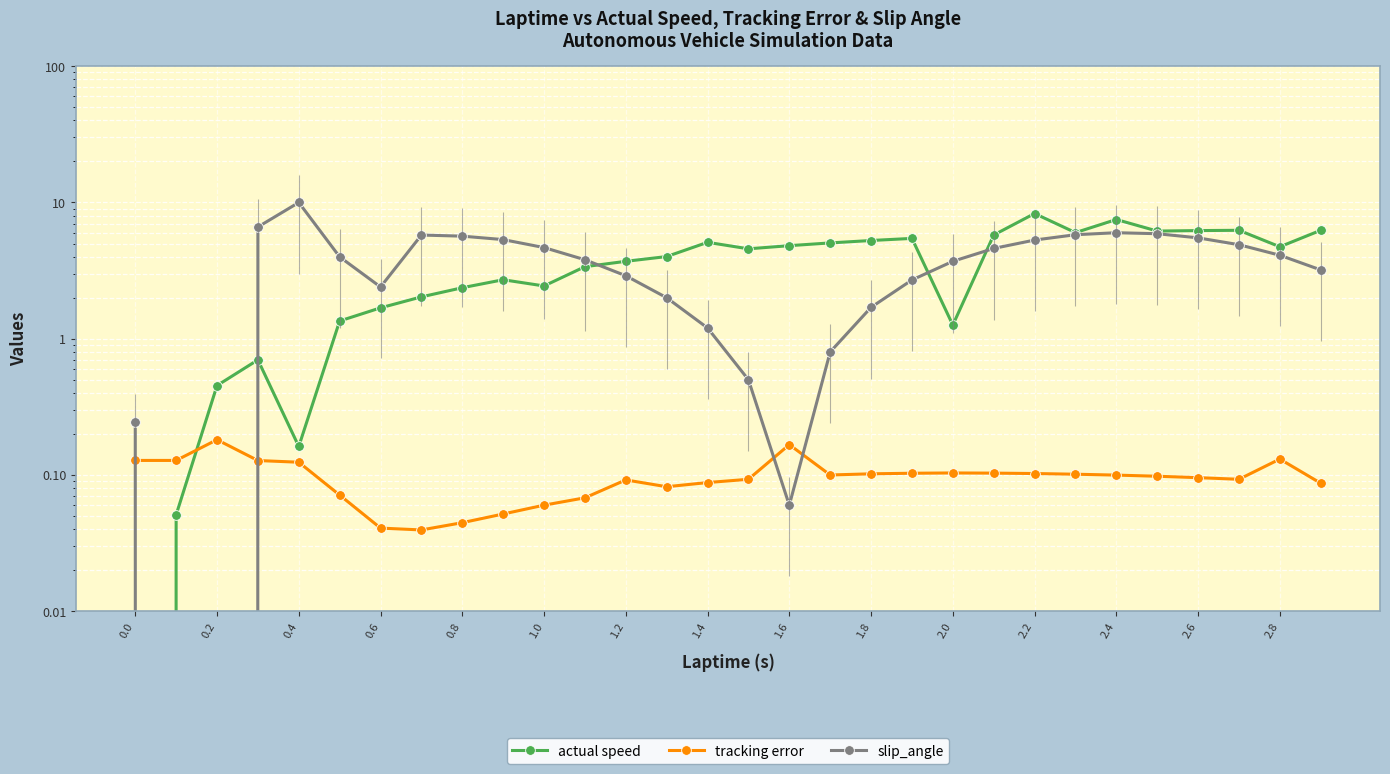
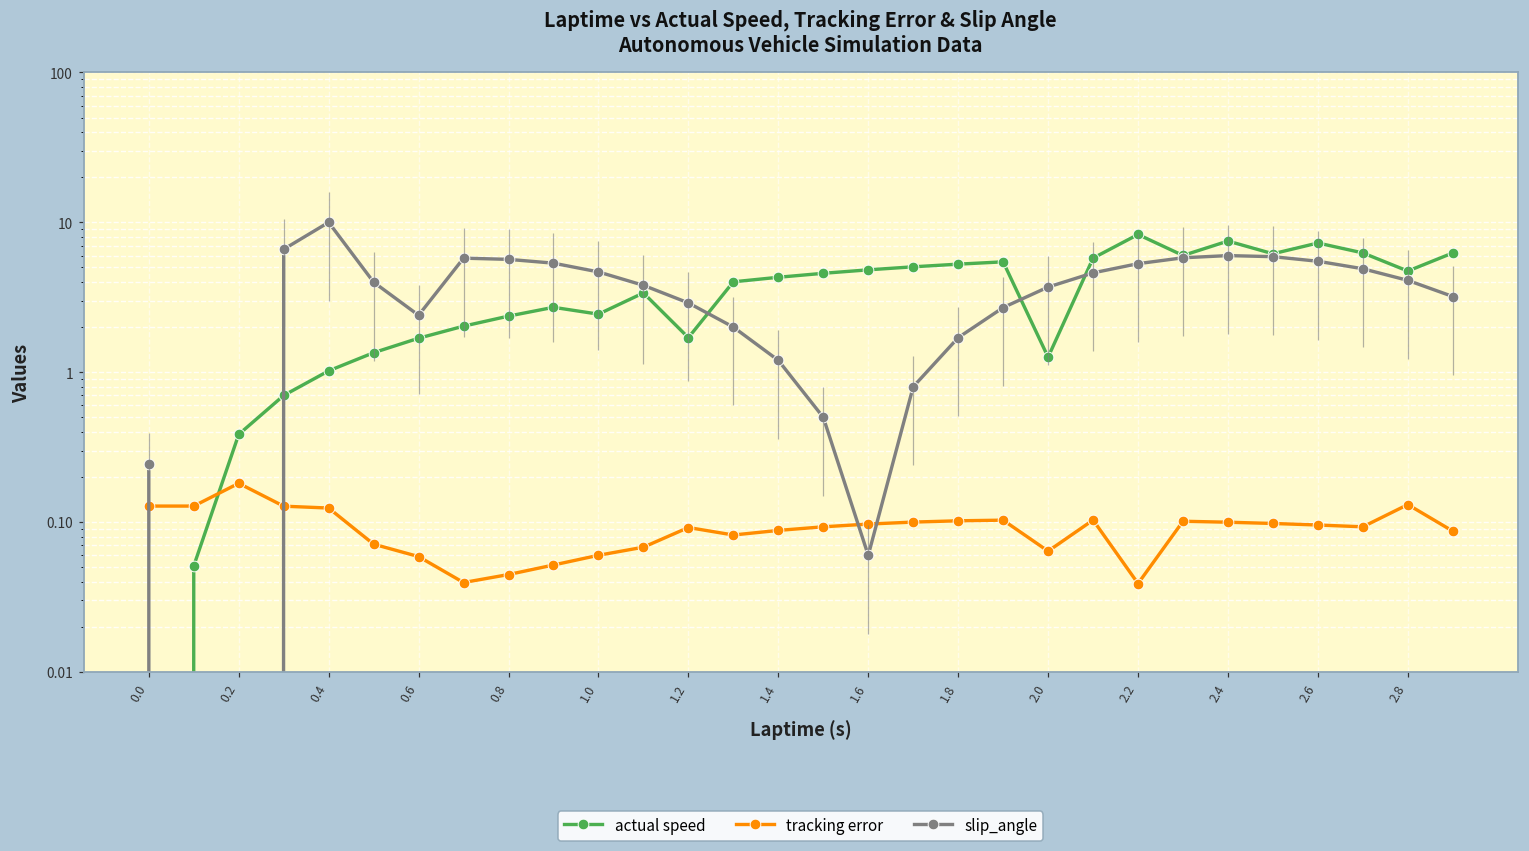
actual speed, 0.2: 0.45 -> 0.38
actual speed, 0.4: 0.16 -> 1.0
tracking error, 0.6: 0.041 -> 0.059
actual speed, 1.2: 3.7 -> 1.7
actual speed, 1.4: 5.1 -> 4.3
tracking error, 1.6: 0.17 -> 0.10
tracking error, 2.0: 0.10 -> 0.06
tracking error, 2.2: 0.10 -> 0.039
actual speed, 2.6: 6 -> 7
